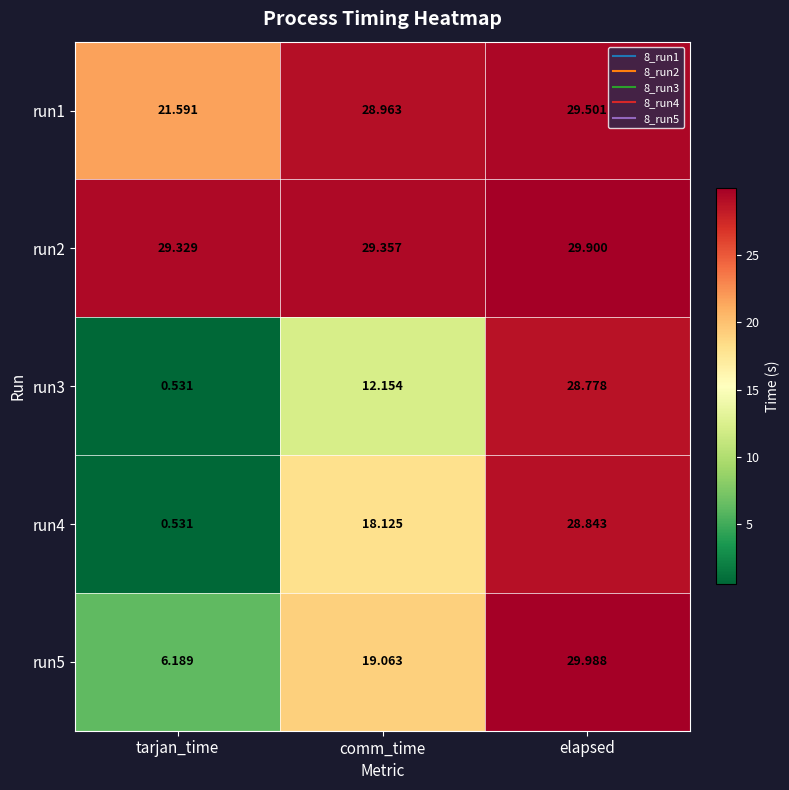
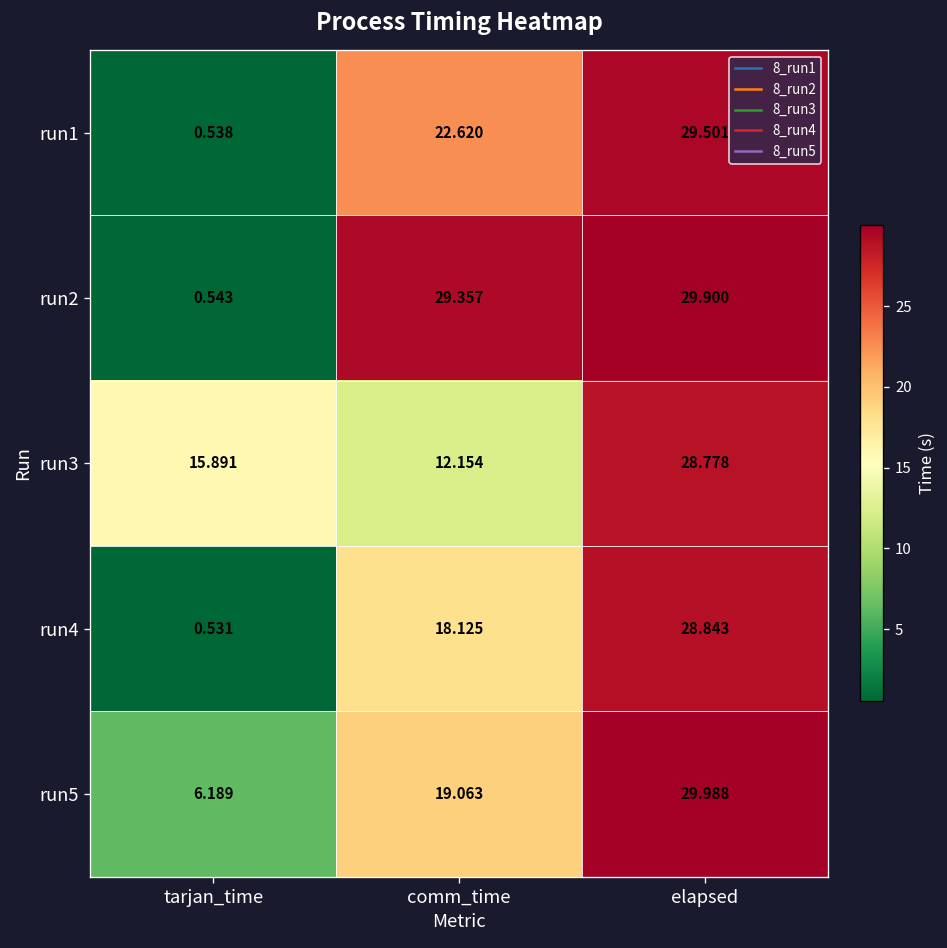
run1, tarjan_time: 21.591 -> 0.538
run1, comm_time: 28.963 -> 22.620
run2, tarjan_time: 29.329 -> 0.543
run3, tarjan_time: 0.531 -> 15.891
